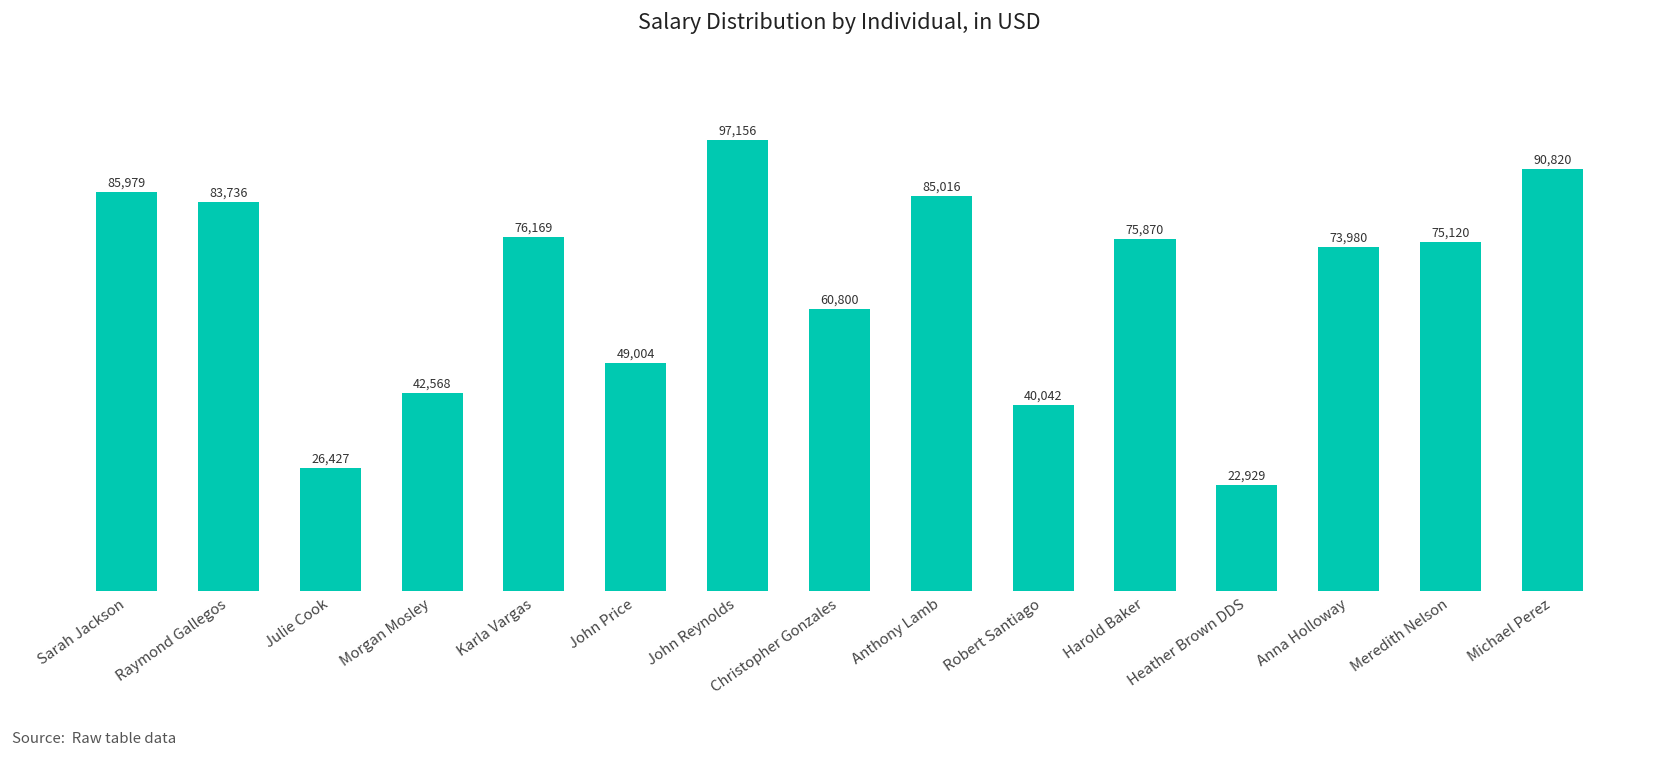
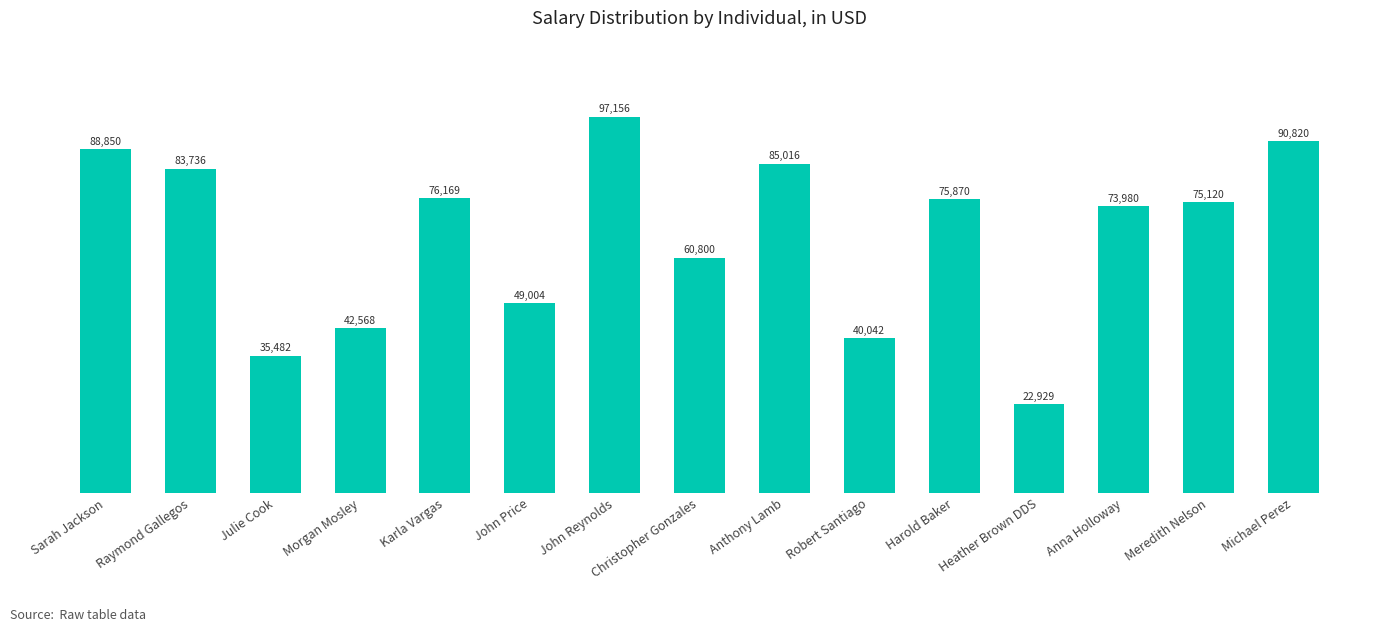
Sarah Jackson: 85,979 -> 88,850
Julie Cook: 26,427 -> 35,482
